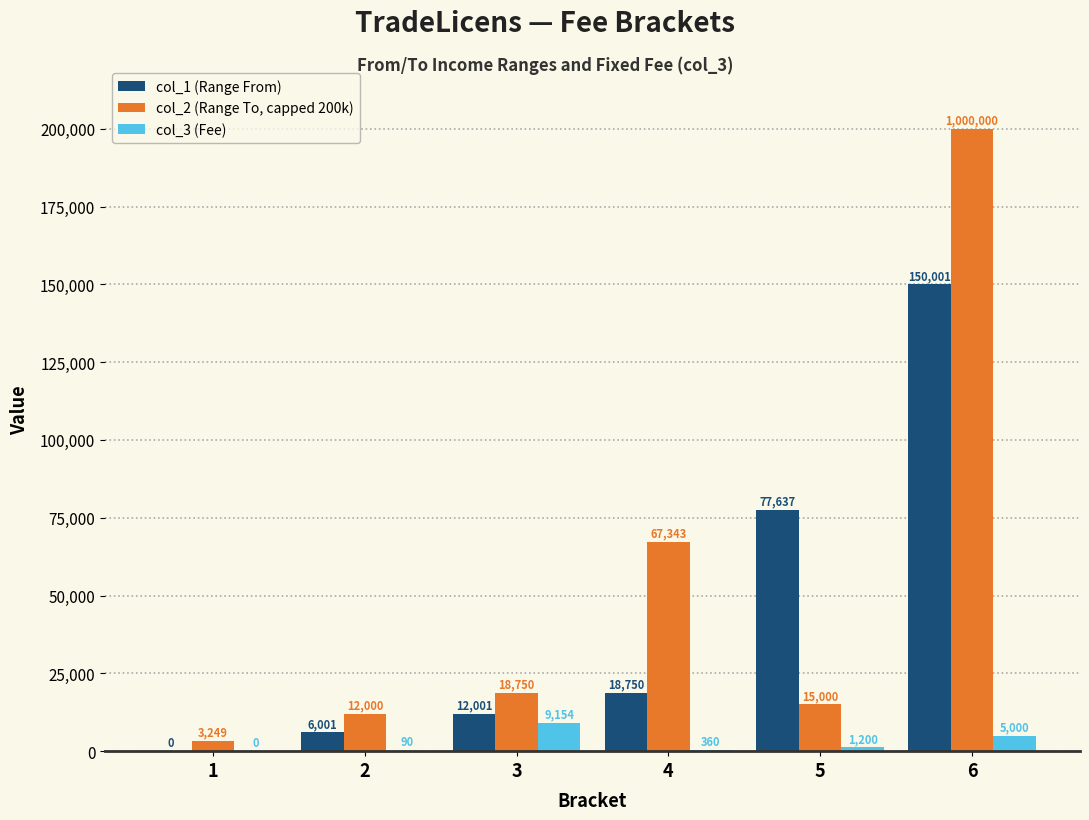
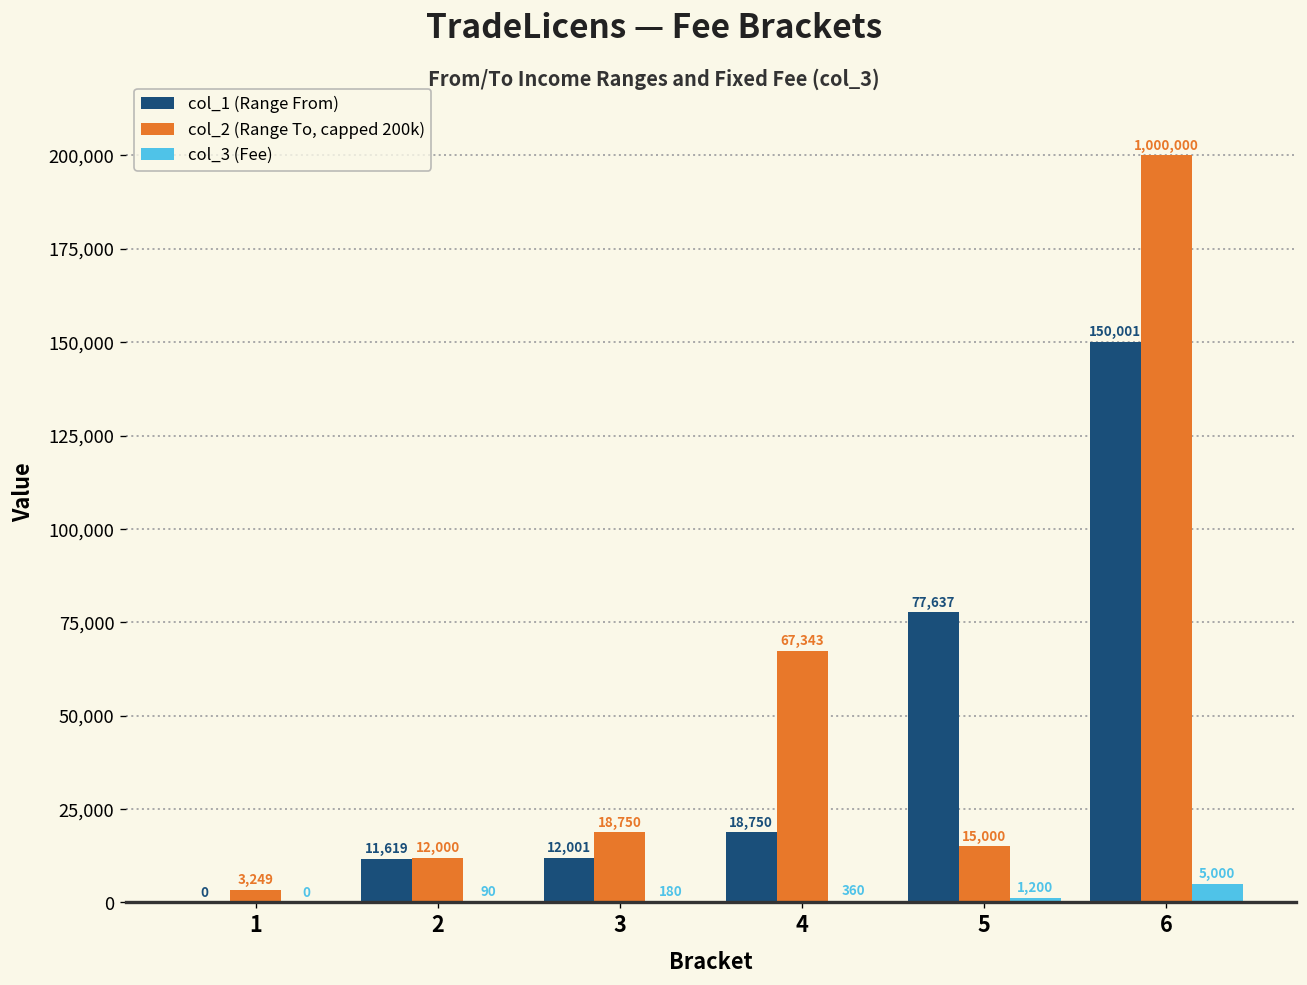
col_1 (Range From), 2: 6,001 -> 11,619
col_3 (Fee), 3: 9,154 -> 180
